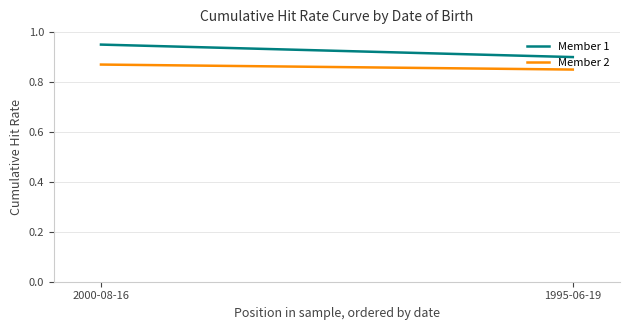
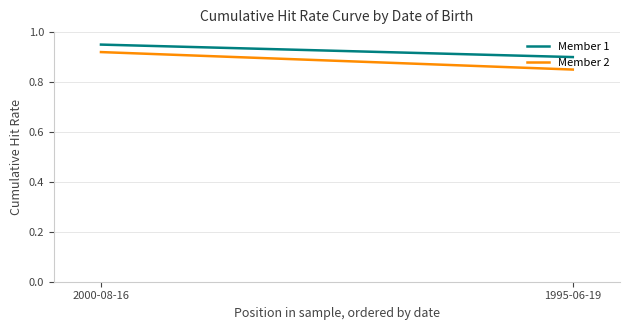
Member 2, 2000-08-16: 0.87 -> 0.92
